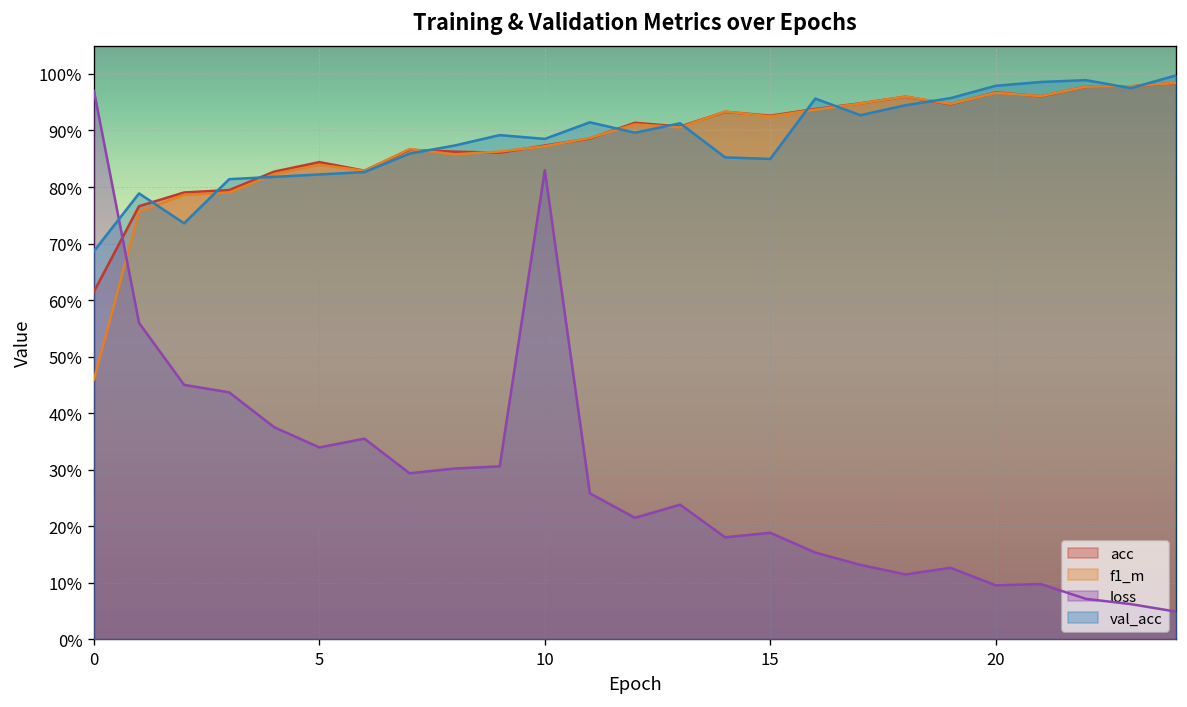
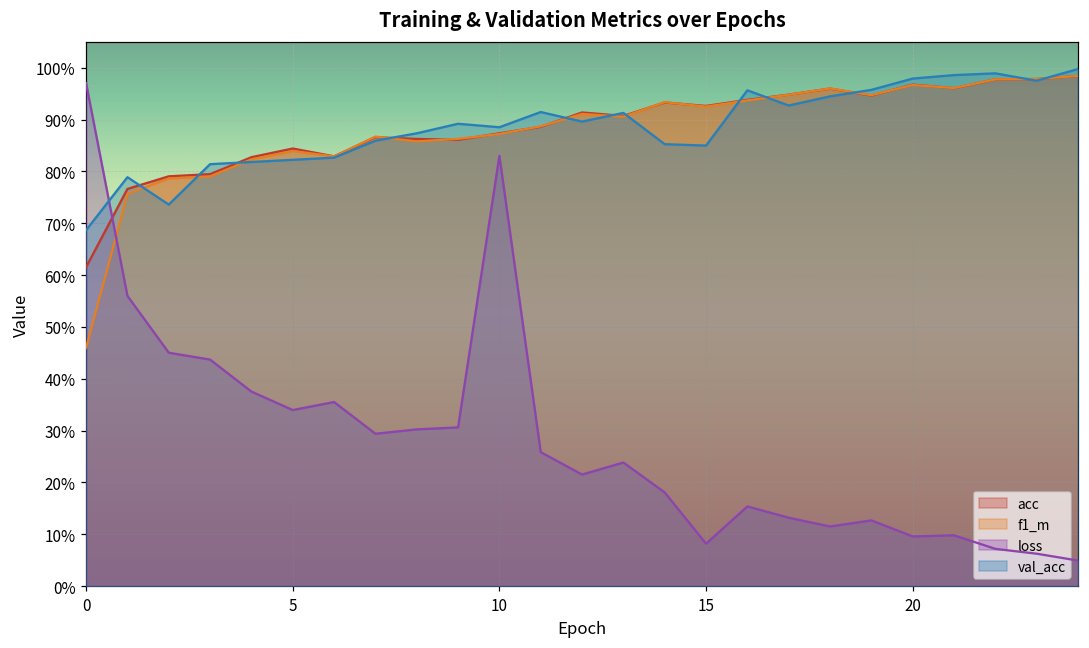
loss, 15: 19% -> 8%
